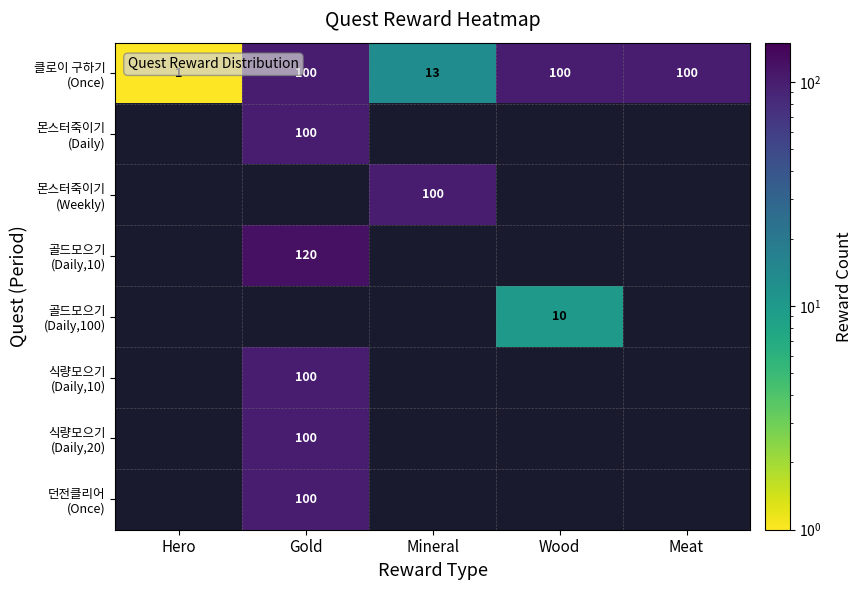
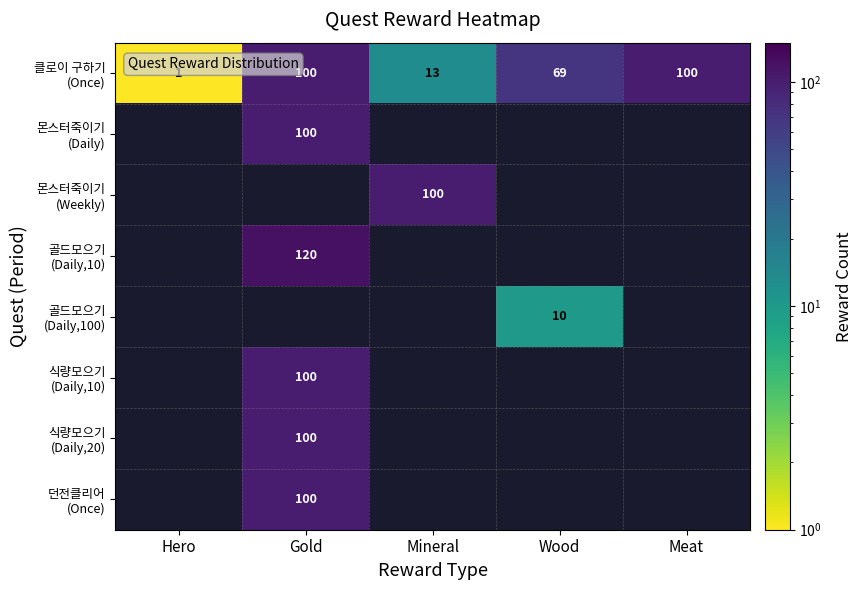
클로이 구하기 (Once), Wood: 100 -> 69
